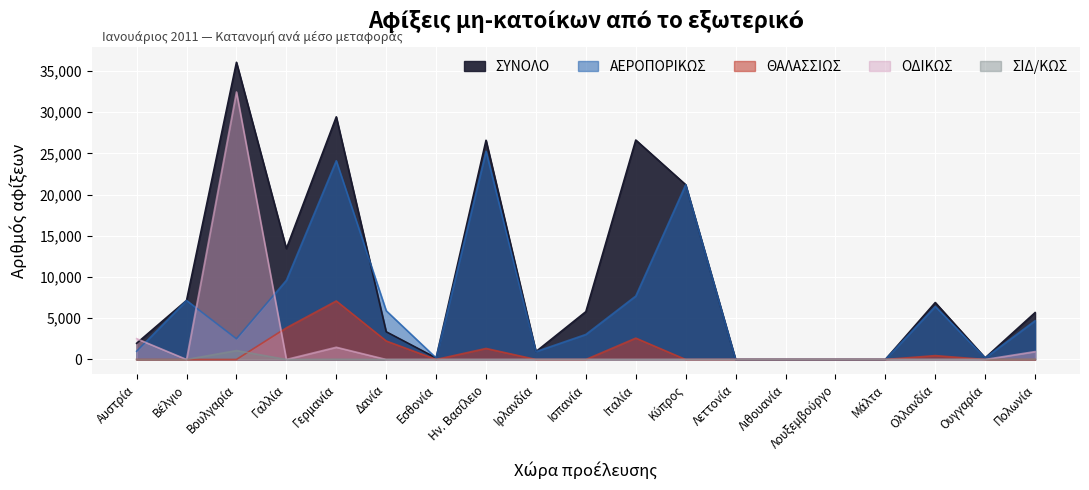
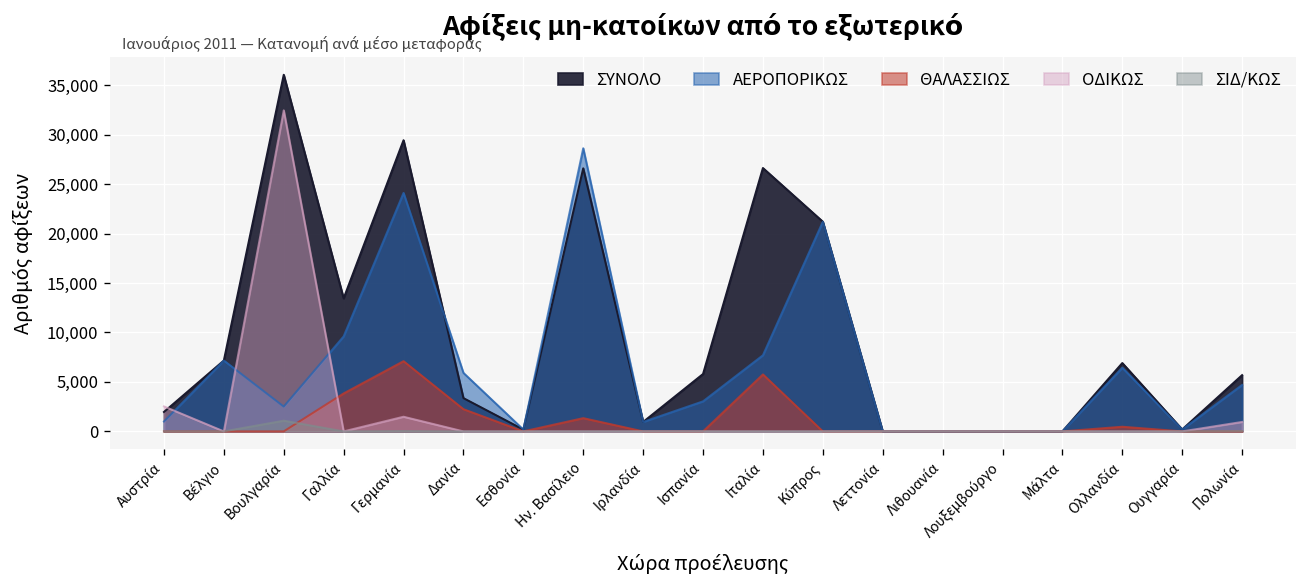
ΑΕΡΟΠΟΡΙΚΩΣ, Ην. Βασίλειο: 25,000 -> 29,000
ΘΑΛΑΣΣΙΩΣ, Ιταλία: 3,000 -> 6,000
